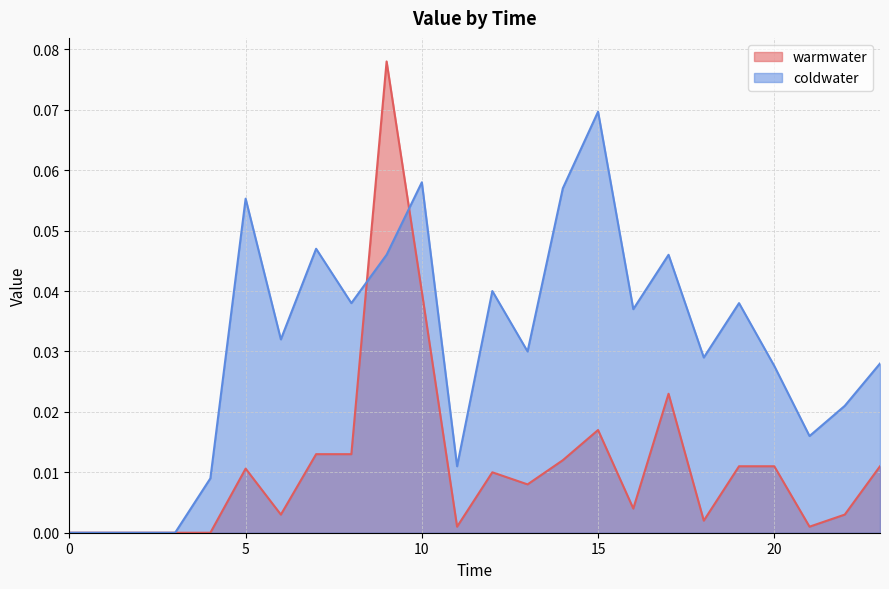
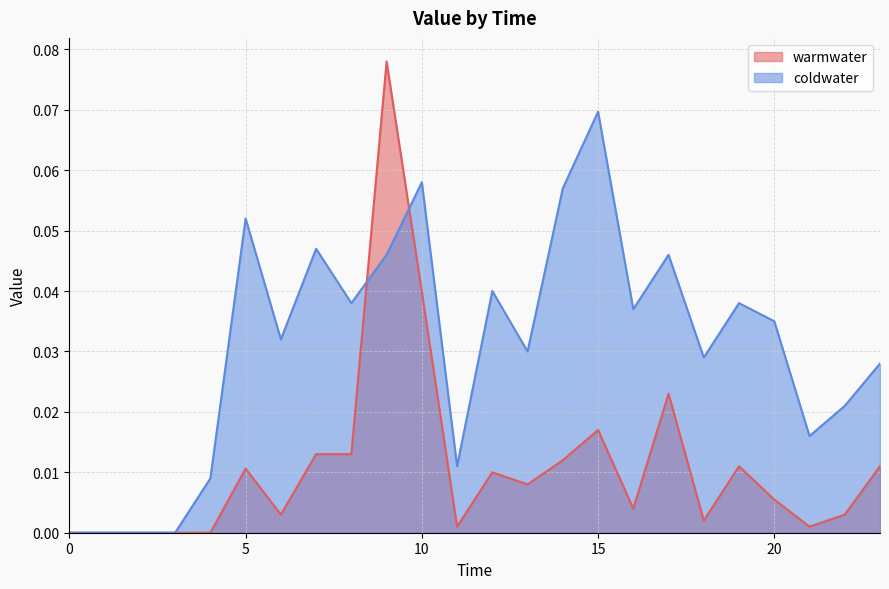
coldwater, 5: 0.055 -> 0.052
warmwater, 20: 0.011 -> 0.005
coldwater, 20: 0.028 -> 0.035
